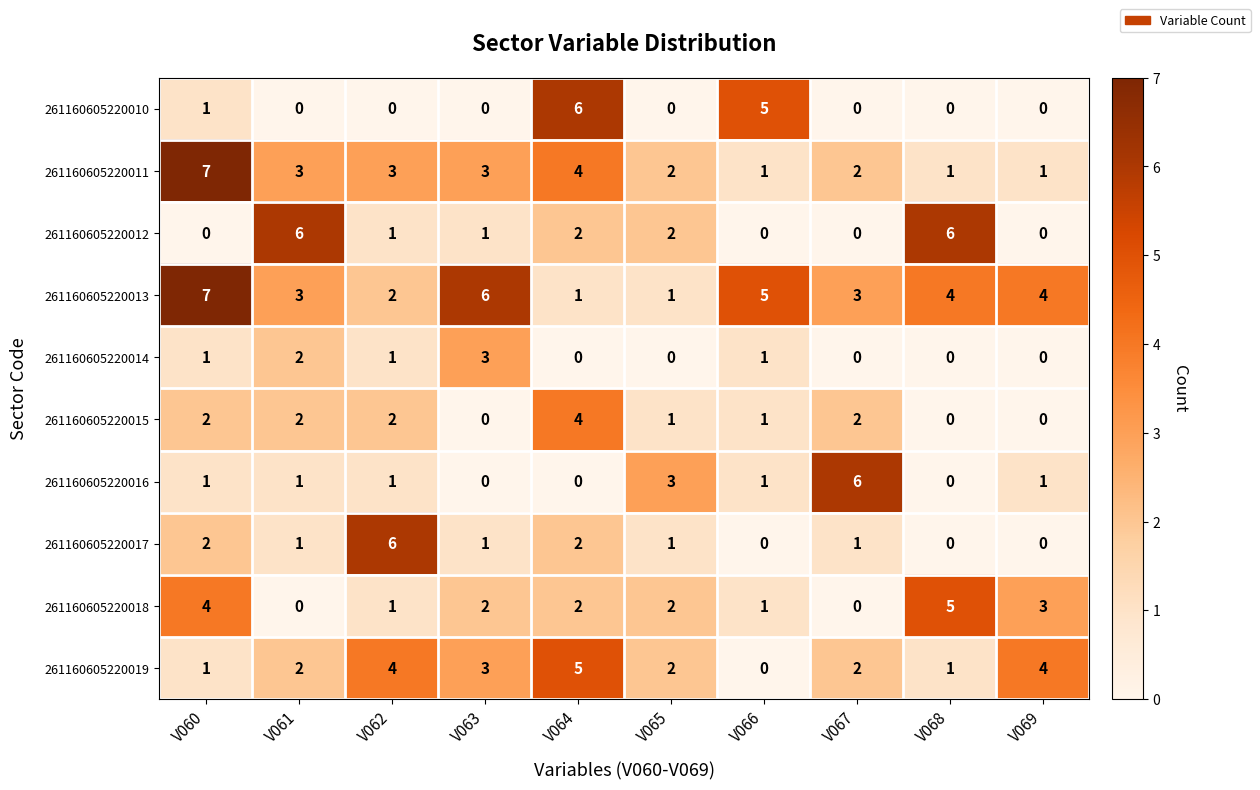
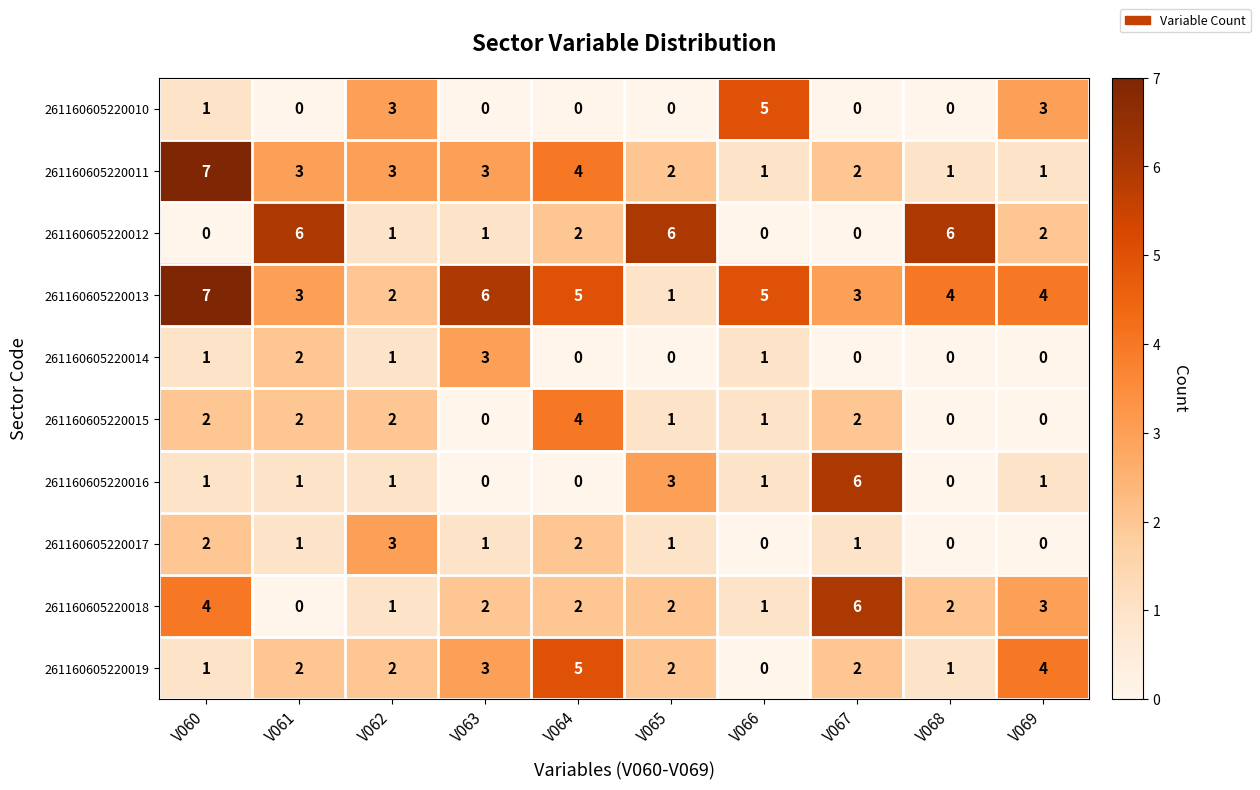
261160605220010, V062: 0 -> 3
261160605220010, V064: 6 -> 0
261160605220010, V069: 0 -> 3
261160605220012, V065: 2 -> 6
261160605220012, V069: 0 -> 2
261160605220013, V064: 1 -> 5
261160605220017, V062: 6 -> 3
261160605220018, V067: 0 -> 6
261160605220018, V068: 5 -> 2
261160605220019, V062: 4 -> 2
